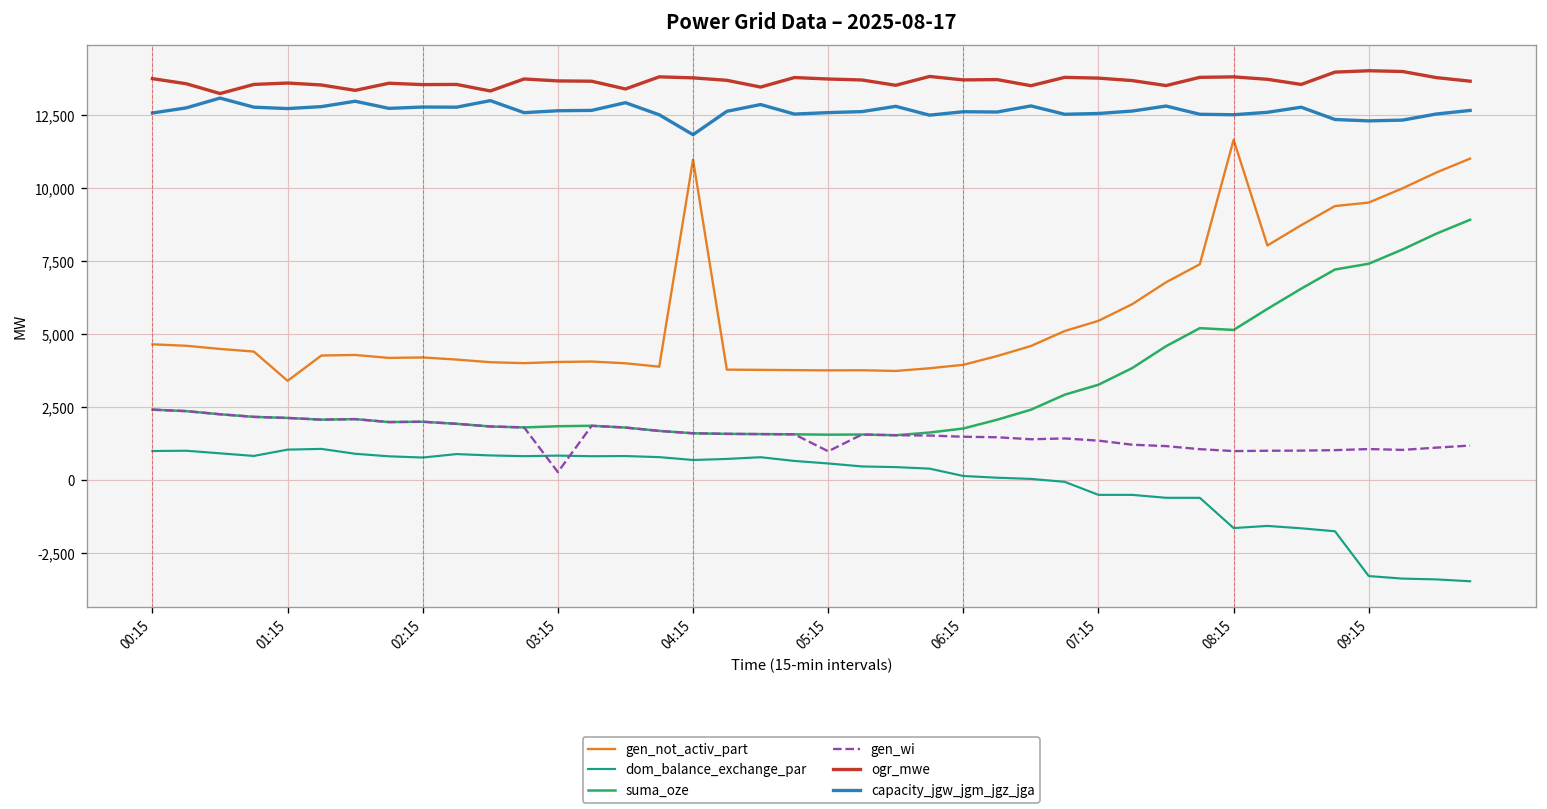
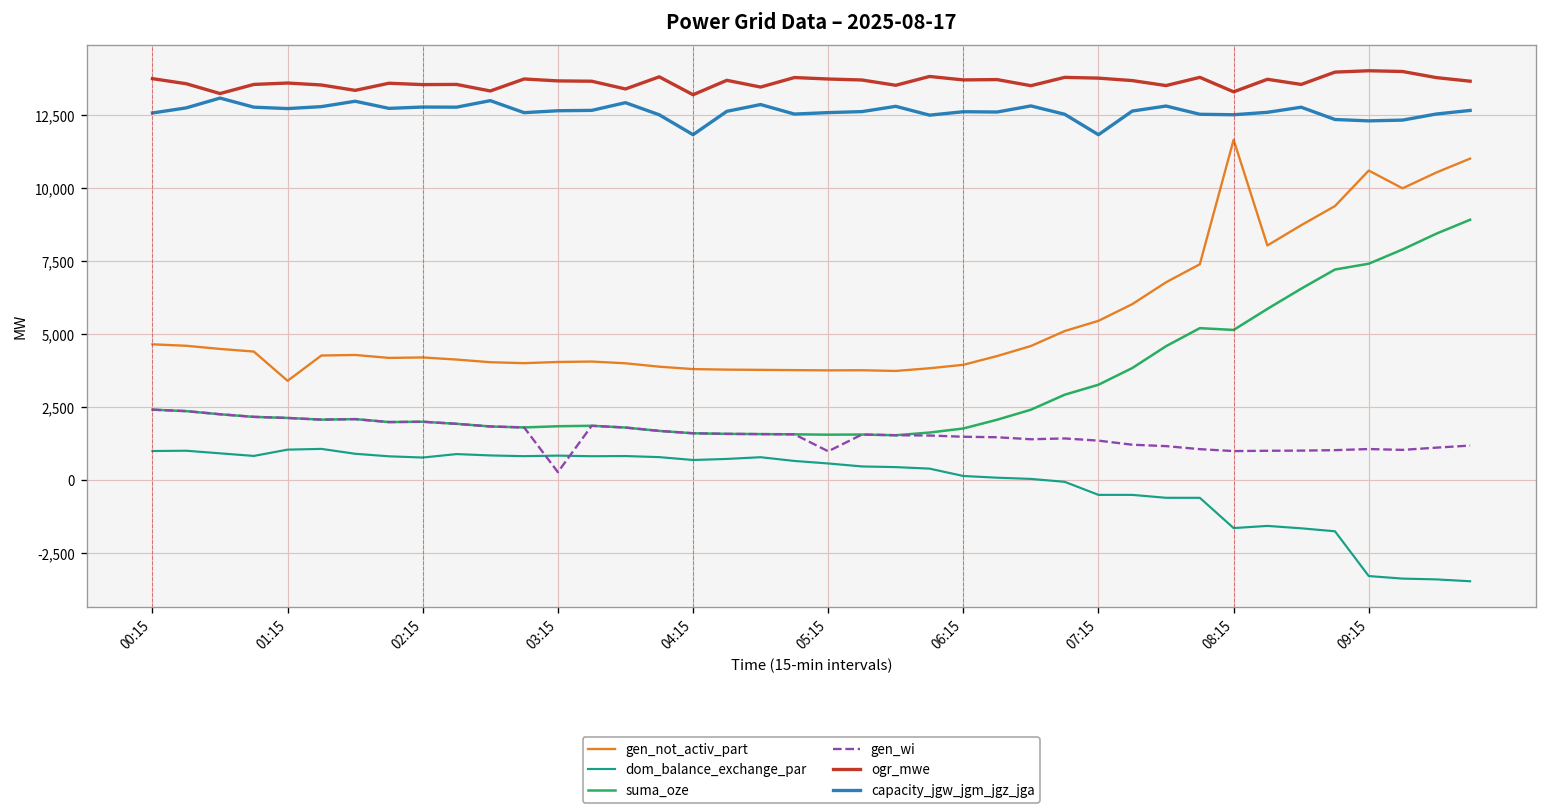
gen_not_activ_part, 04:15: 11,000 -> 3,800
ogr_mwe, 04:15: 13,800 -> 13,200
capacity_jgw_jgm_jgz_jga, 07:15: 12,600 -> 11,800
ogr_mwe, 08:15: 13,800 -> 13,300
gen_not_activ_part, 09:15: 9,500 -> 10,600
